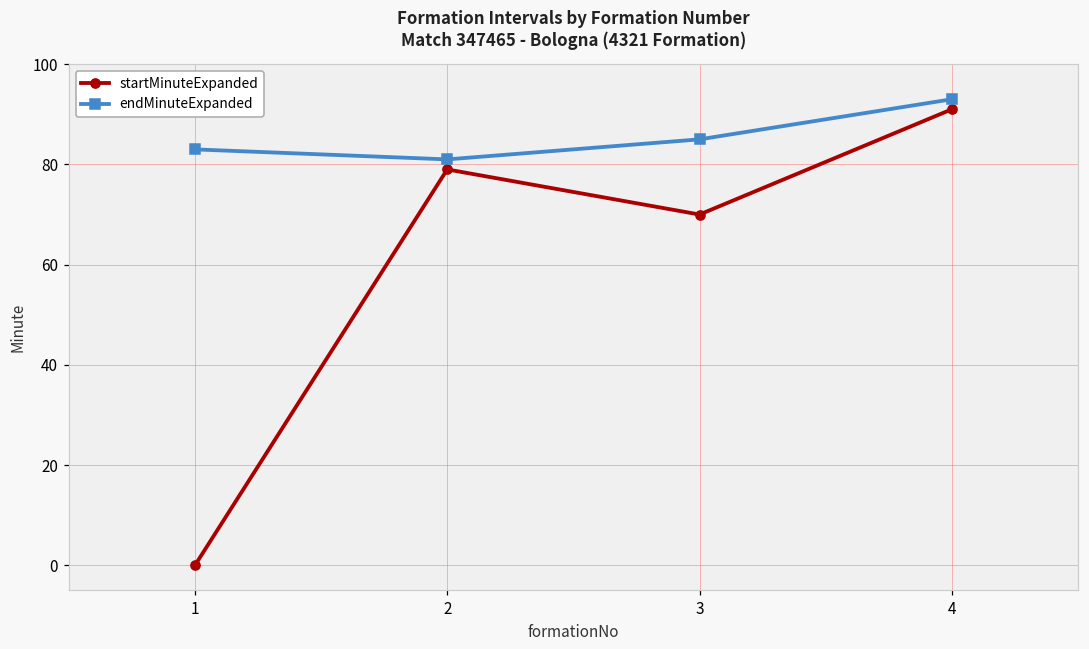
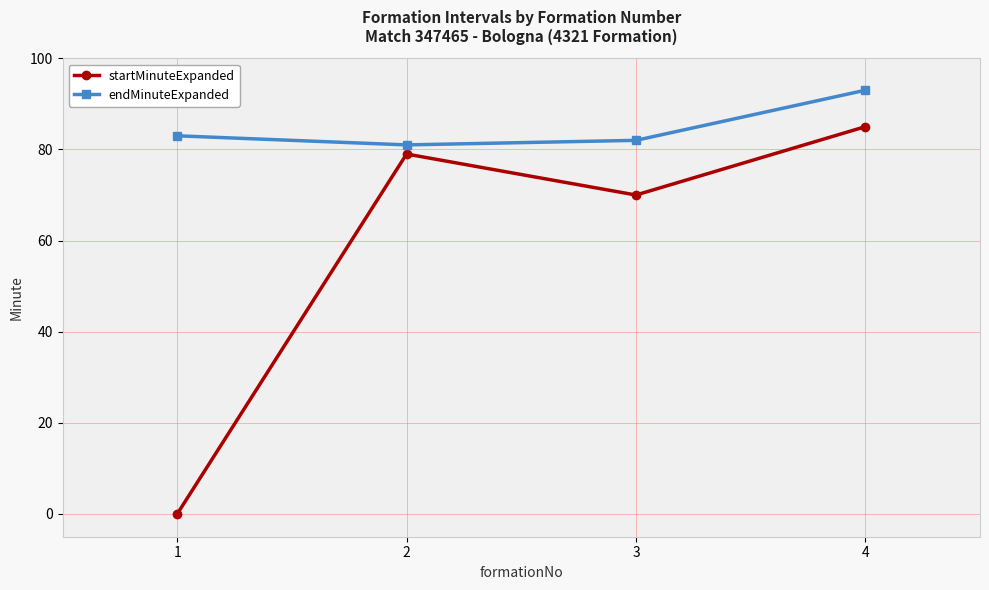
endMinuteExpanded, 3: 85 -> 82
startMinuteExpanded, 4: 91 -> 85
